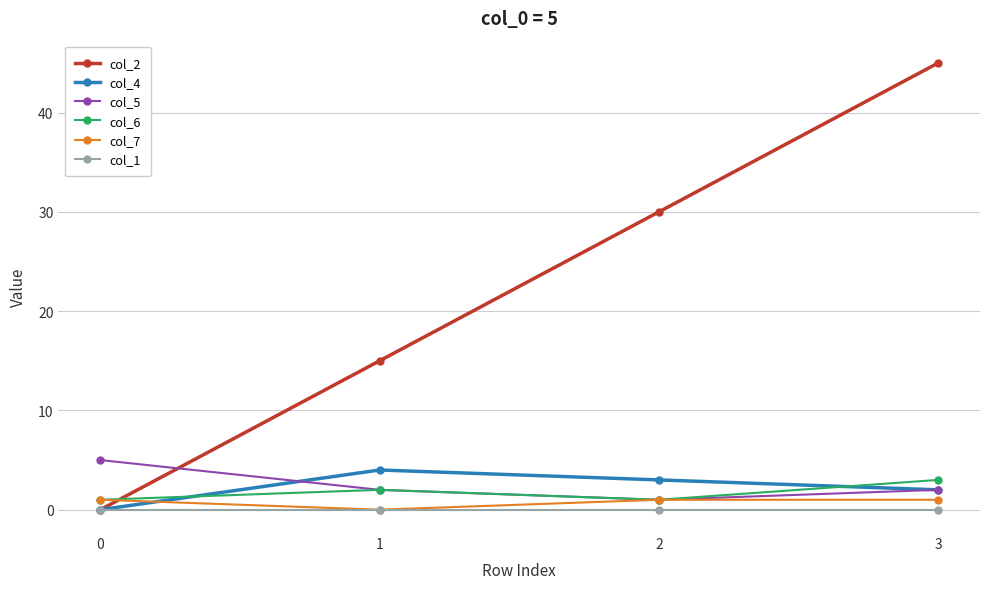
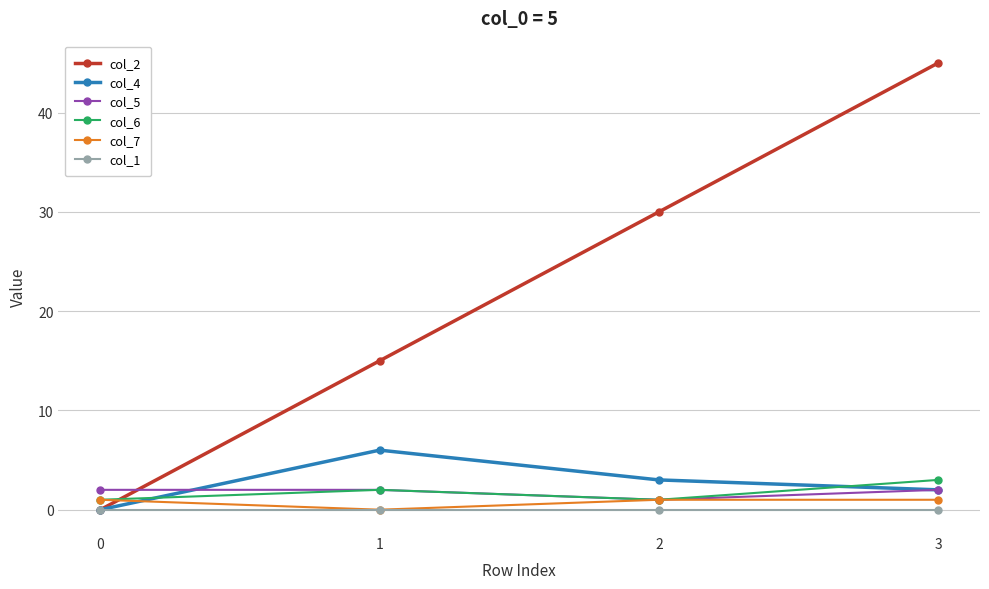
col_5, 0: 5 -> 2
col_4, 1: 4 -> 6
